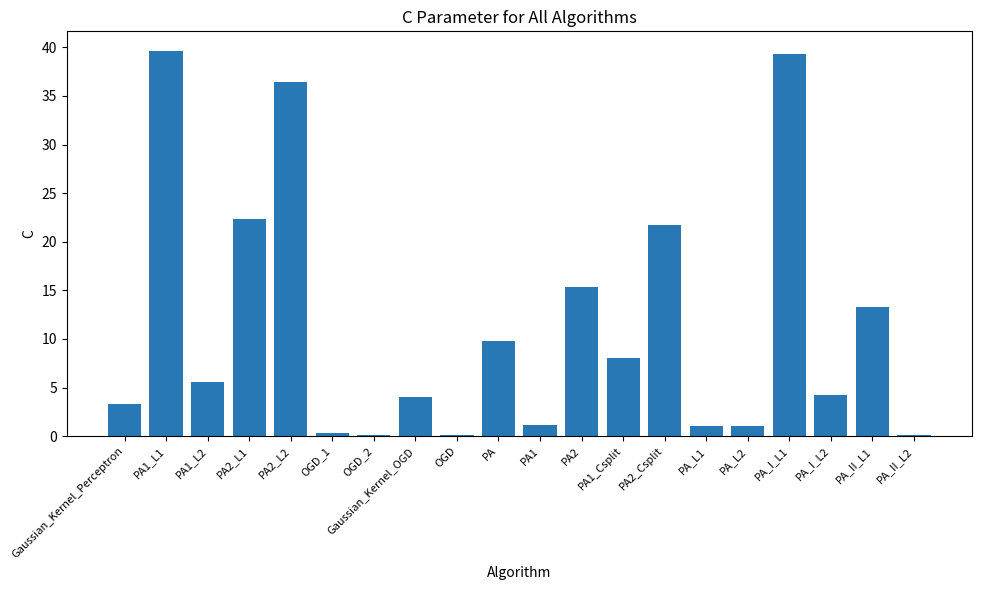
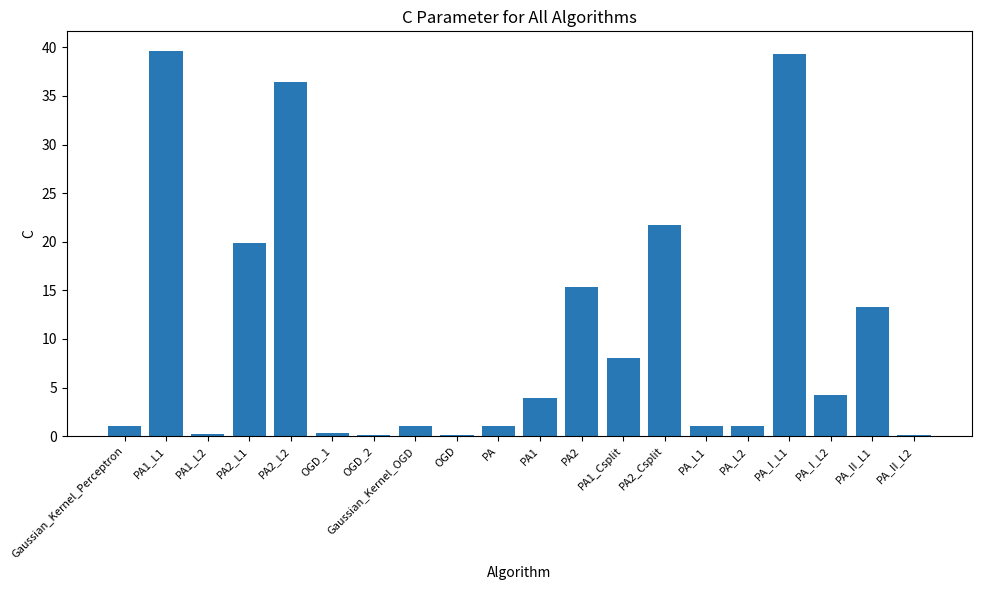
Gaussian_Kernel_Perceptron: 3 -> 1
PA1_L2: 6 -> 0
PA2_L1: 22 -> 20
Gaussian_Kernel_OGD: 4 -> 1
PA: 10 -> 1
PA1: 1 -> 4
